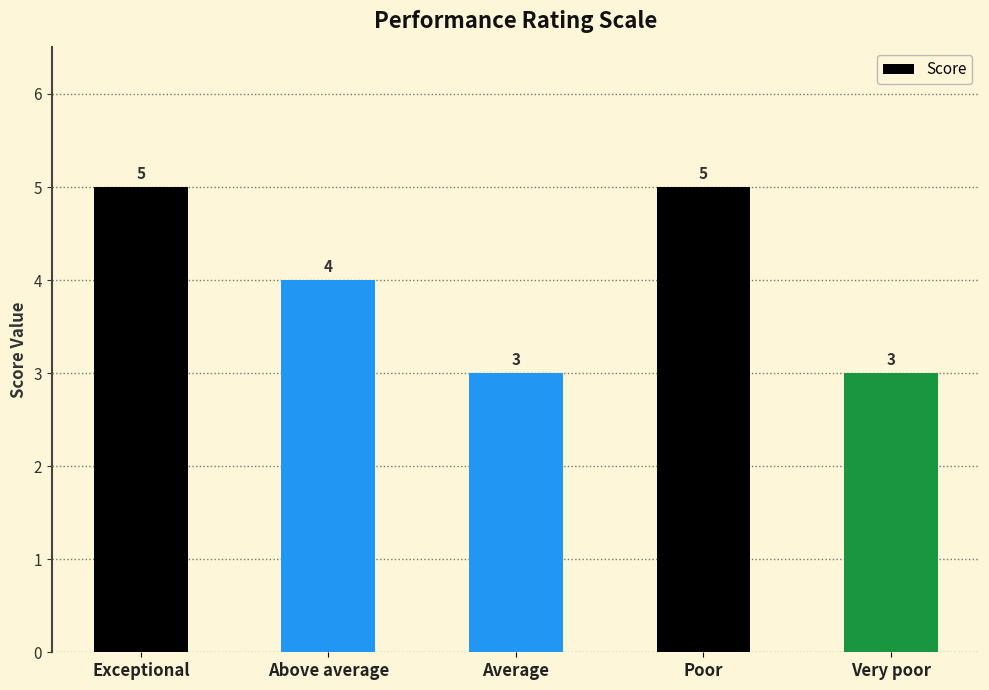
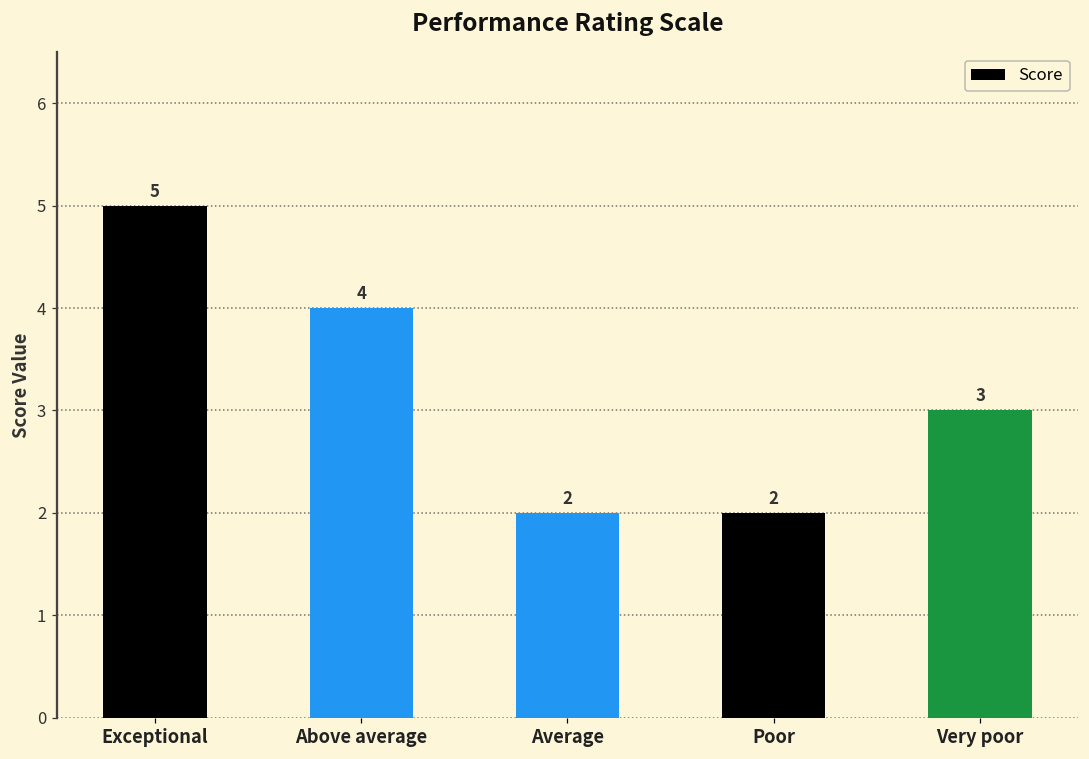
Average: 3 -> 2
Poor: 5 -> 2
